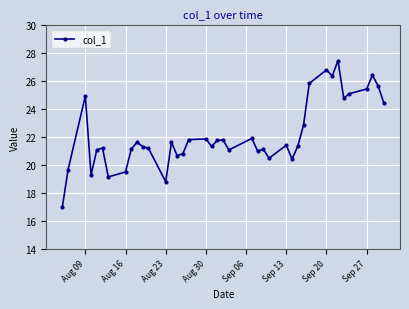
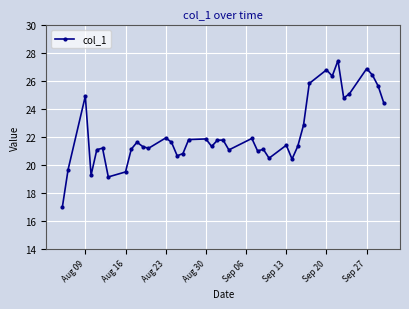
Aug 23: 18.8 -> 21.9
Sep 27: 25.4 -> 26.9
